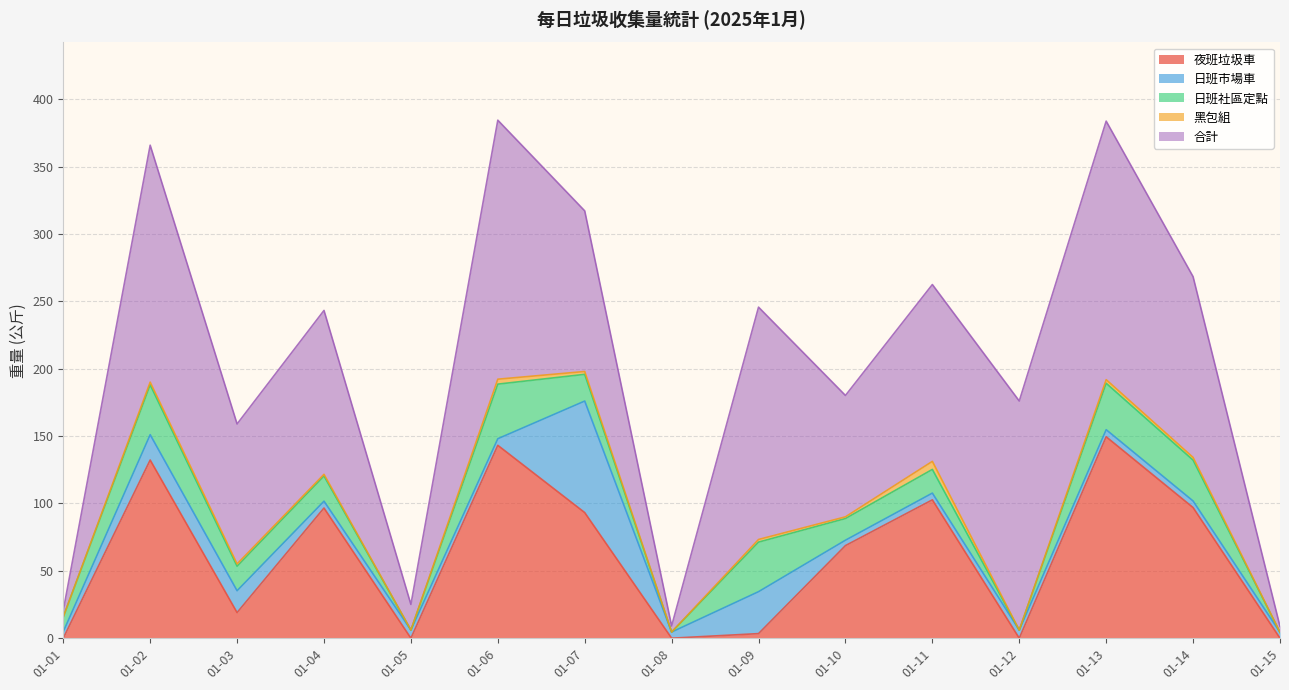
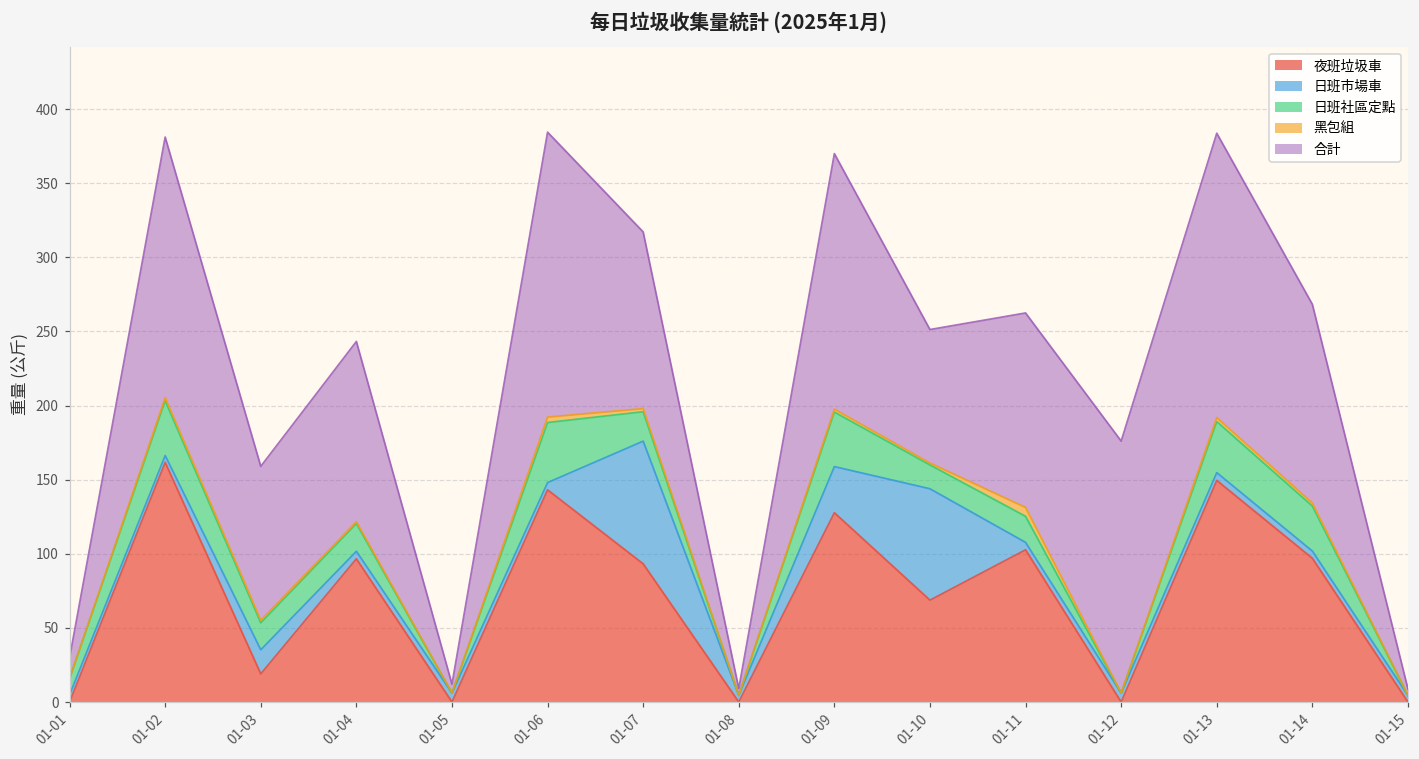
合計, 01-01: 5 -> 14
夜班垃圾車, 01-02: 132 -> 162
日班市場車, 01-02: 19 -> 5
合計, 01-05: 19 -> 6
夜班垃圾車, 01-09: 3 -> 128
日班市場車, 01-10: 4 -> 75
